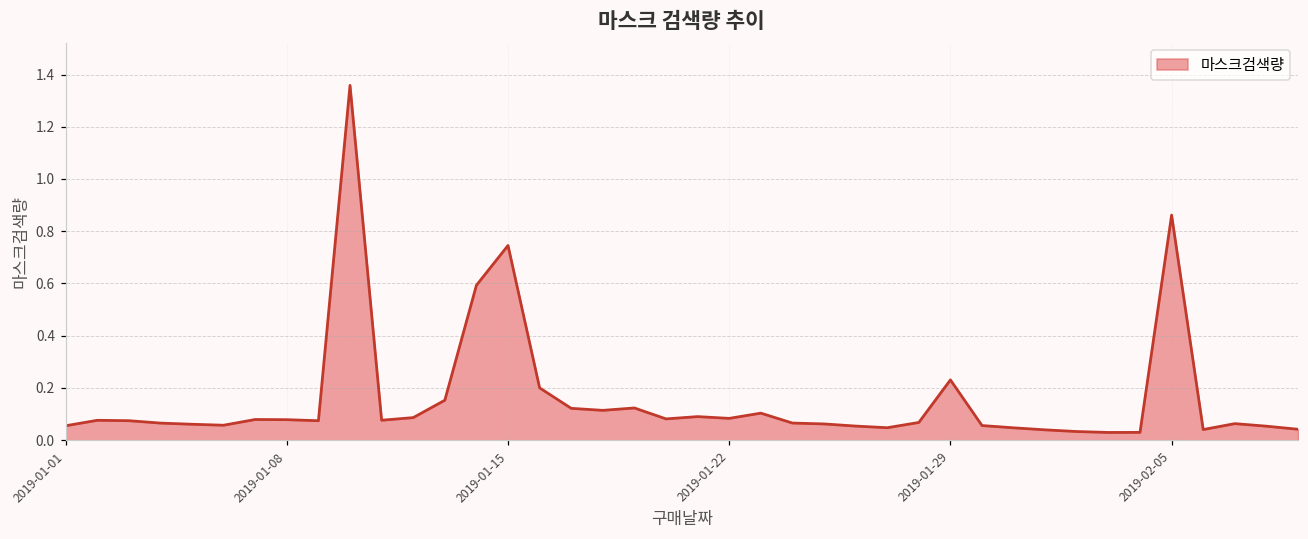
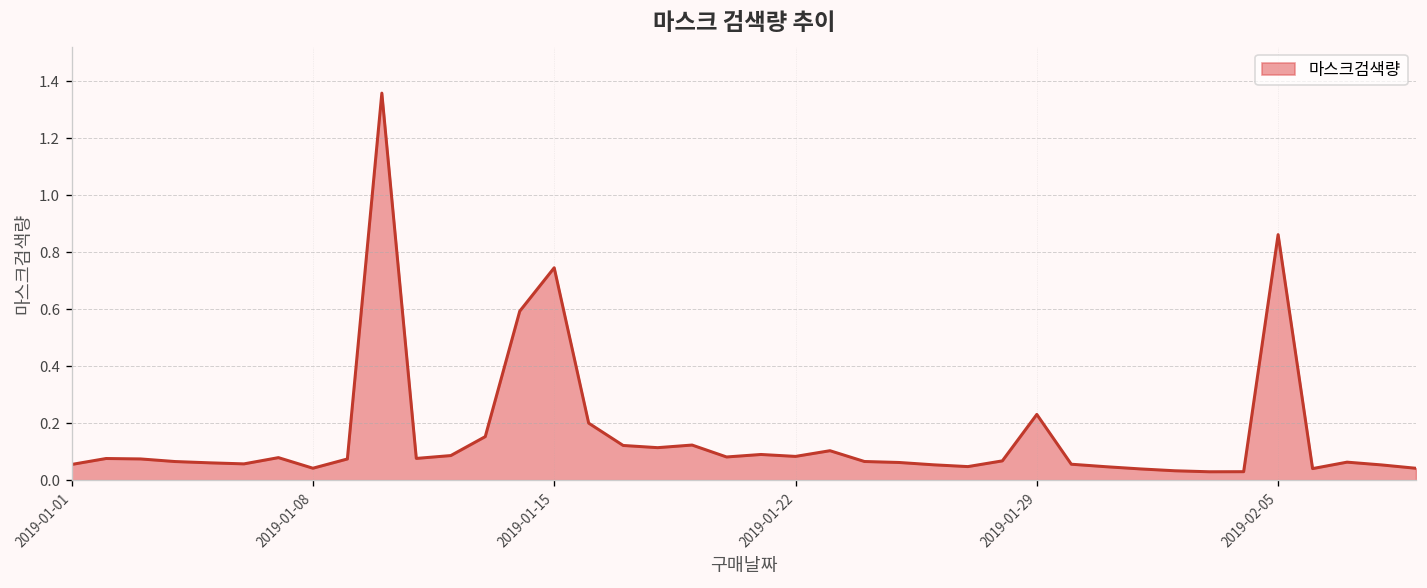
2019-01-08: 0.08 -> 0.04
